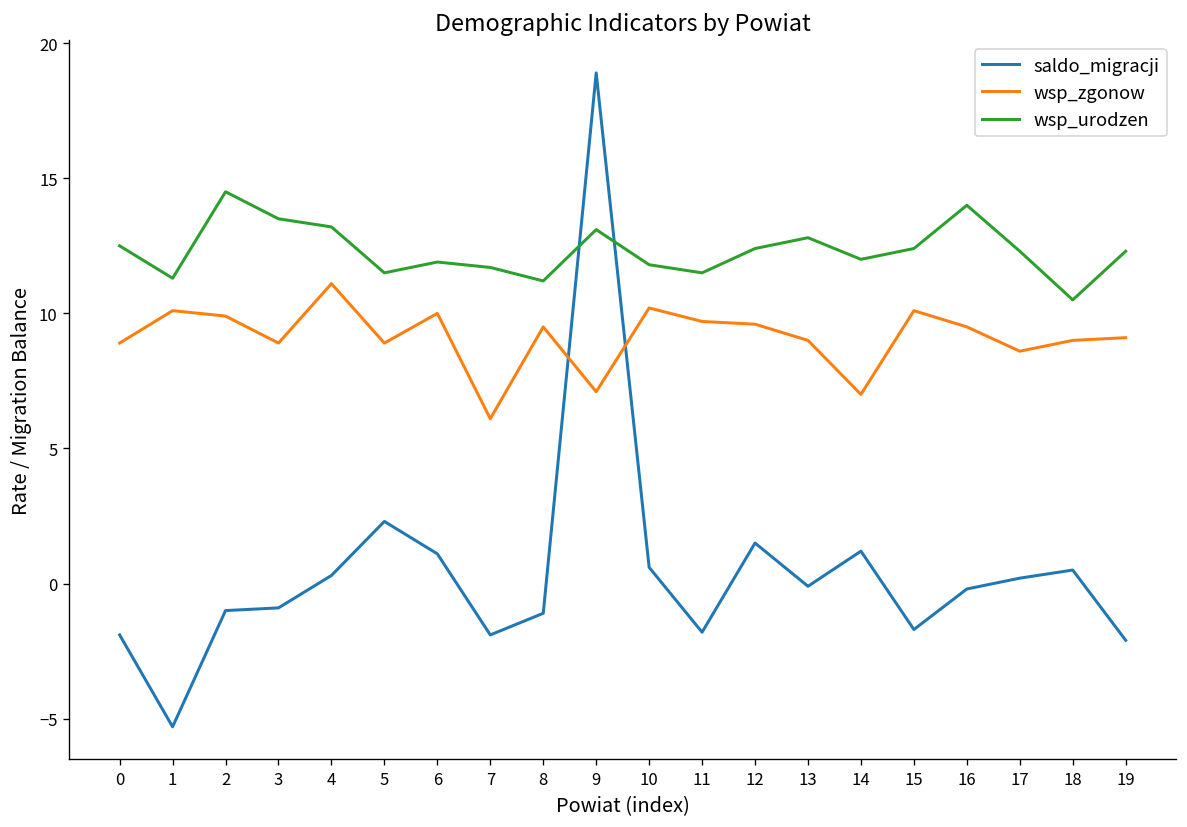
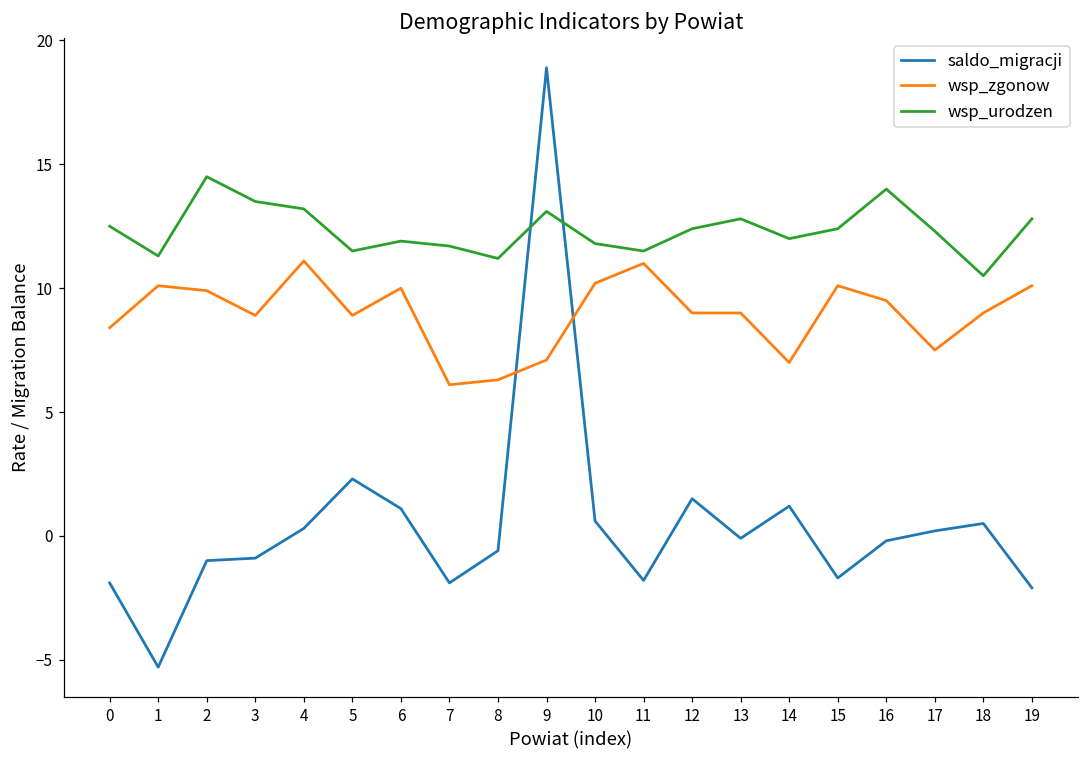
wsp_zgonow, 0: 8.9 -> 8.4
saldo_migracji, 8: -1.1 -> -0.6
wsp_zgonow, 8: 9.5 -> 6.3
wsp_zgonow, 11: 9.7 -> 11.0
wsp_zgonow, 12: 9.6 -> 9.0
wsp_zgonow, 17: 8.6 -> 7.5
wsp_zgonow, 19: 9.1 -> 10.1
wsp_urodzen, 19: 12.3 -> 12.8
